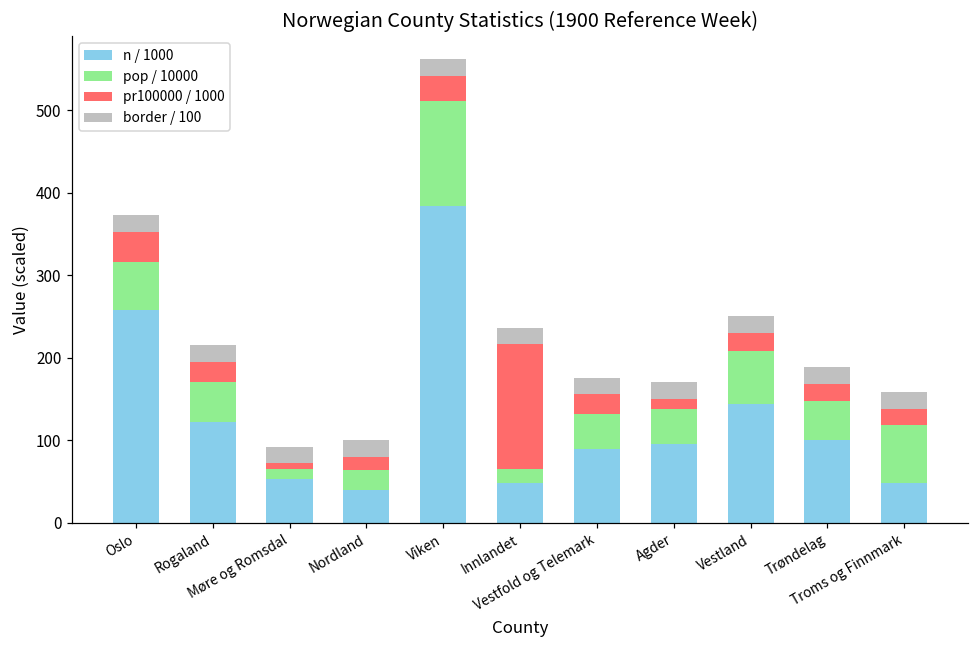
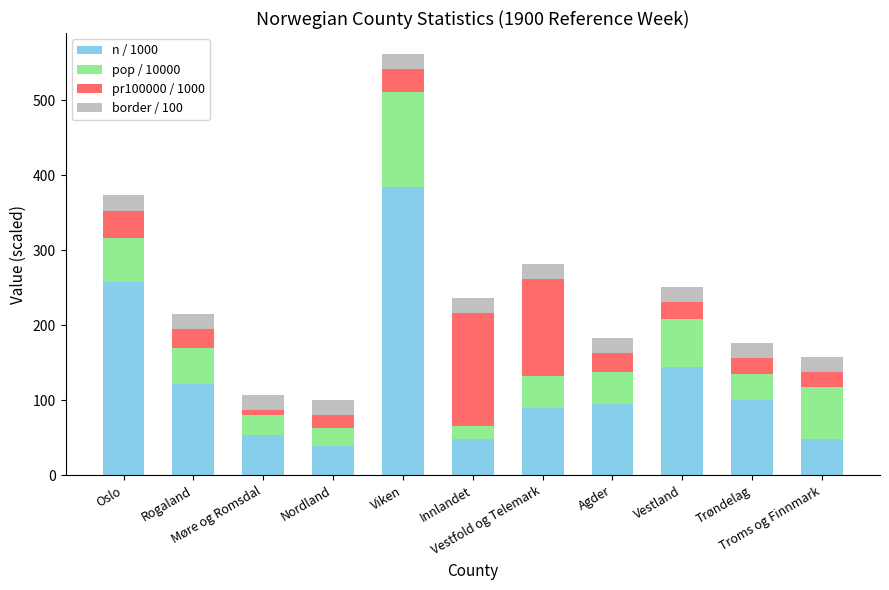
pop / 10000, Møre og Romsdal: 10 -> 30
pr100000 / 1000, Vestfold og Telemark: 20 -> 130
pr100000 / 1000, Agder: 10 -> 30
pop / 10000, Trøndelag: 50 -> 30
